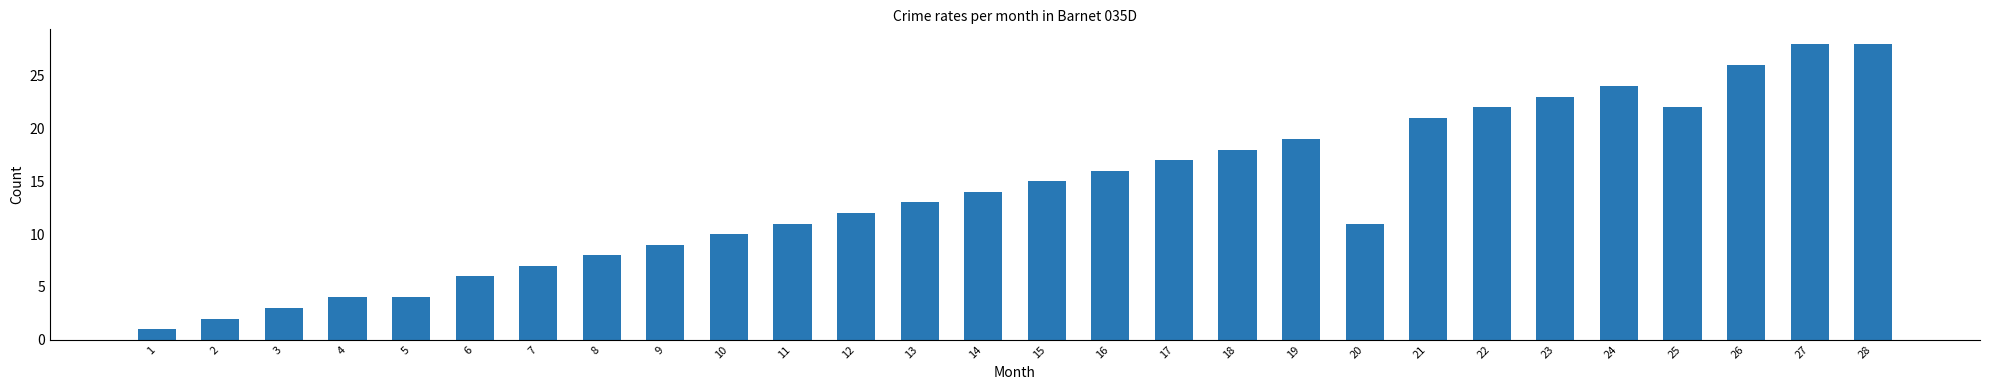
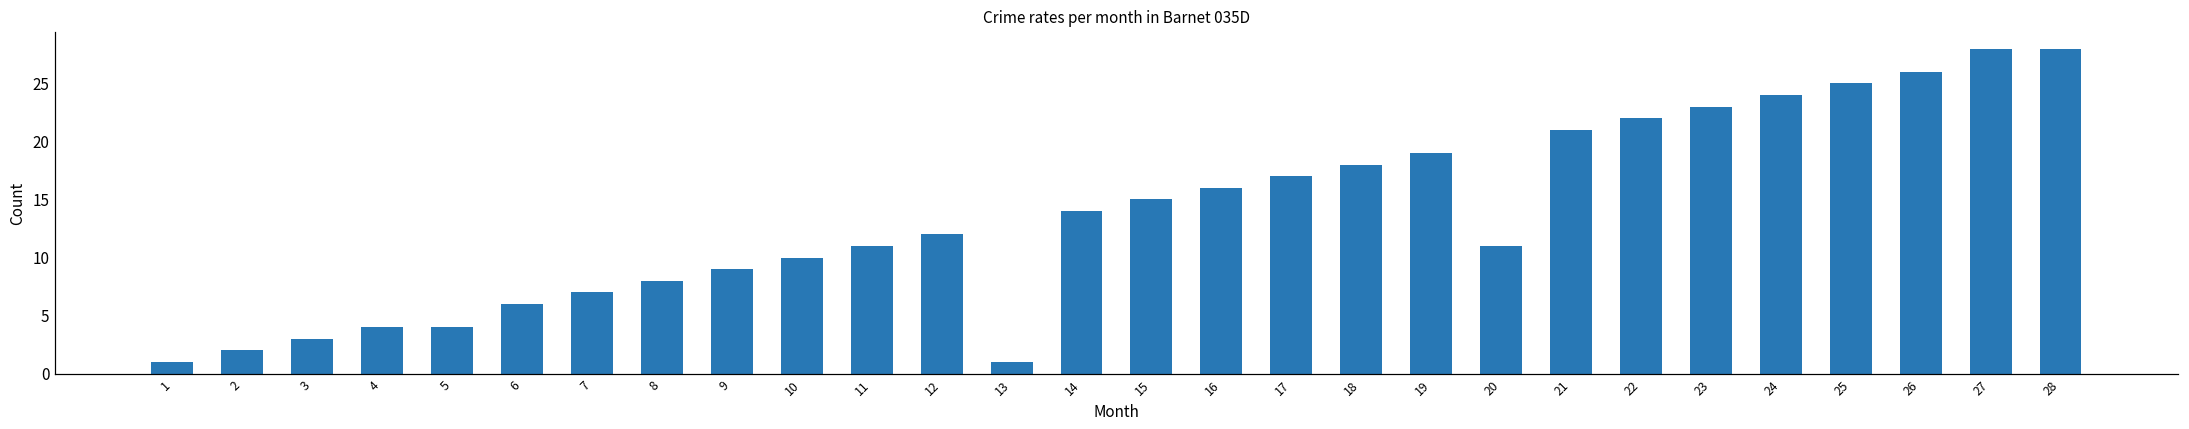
13: 13 -> 1
25: 22 -> 25
